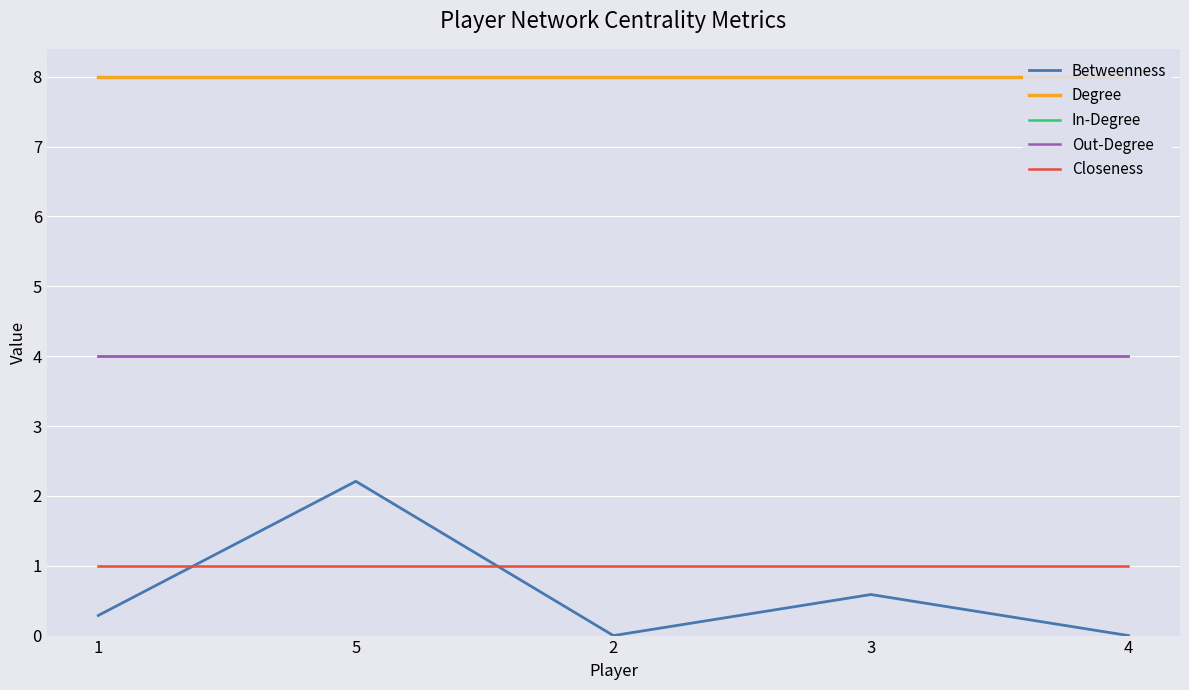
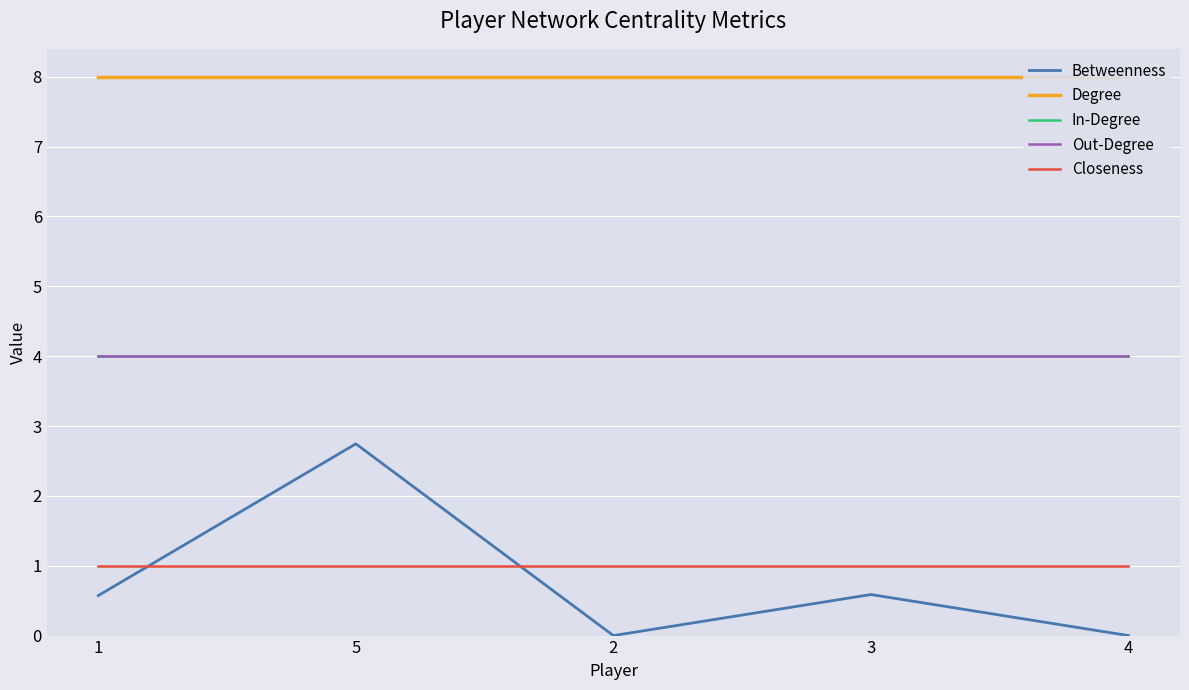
Betweenness, 1: 0.3 -> 0.6
Betweenness, 5: 2.2 -> 2.7
